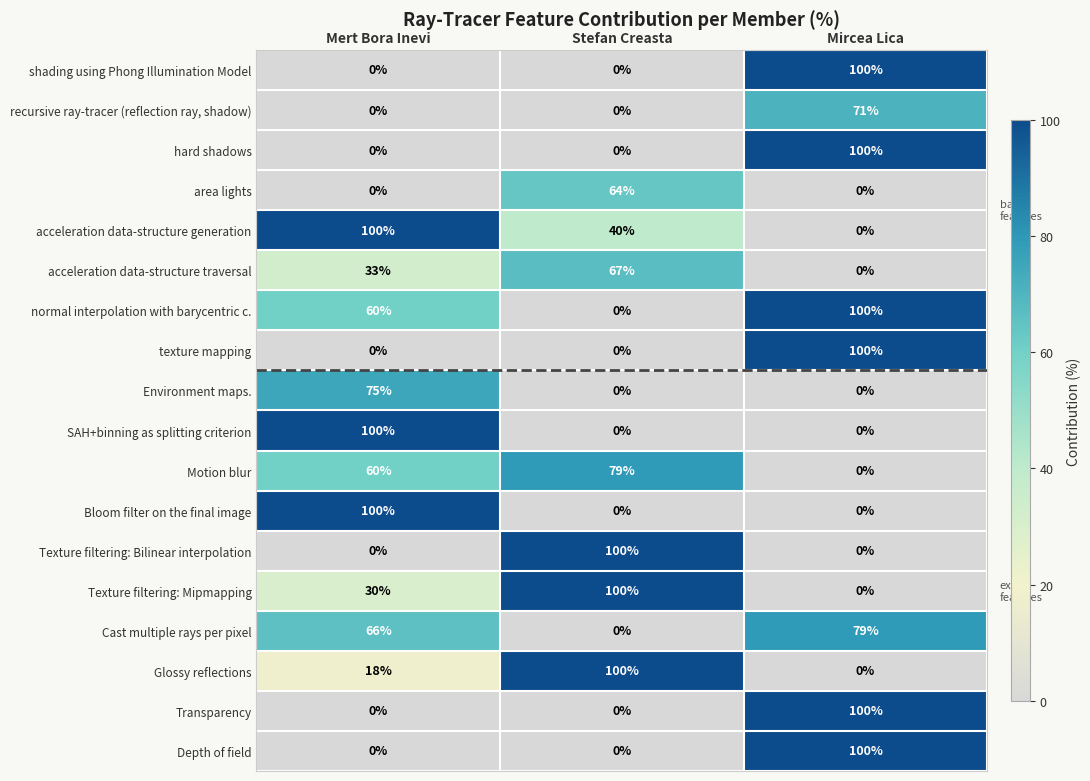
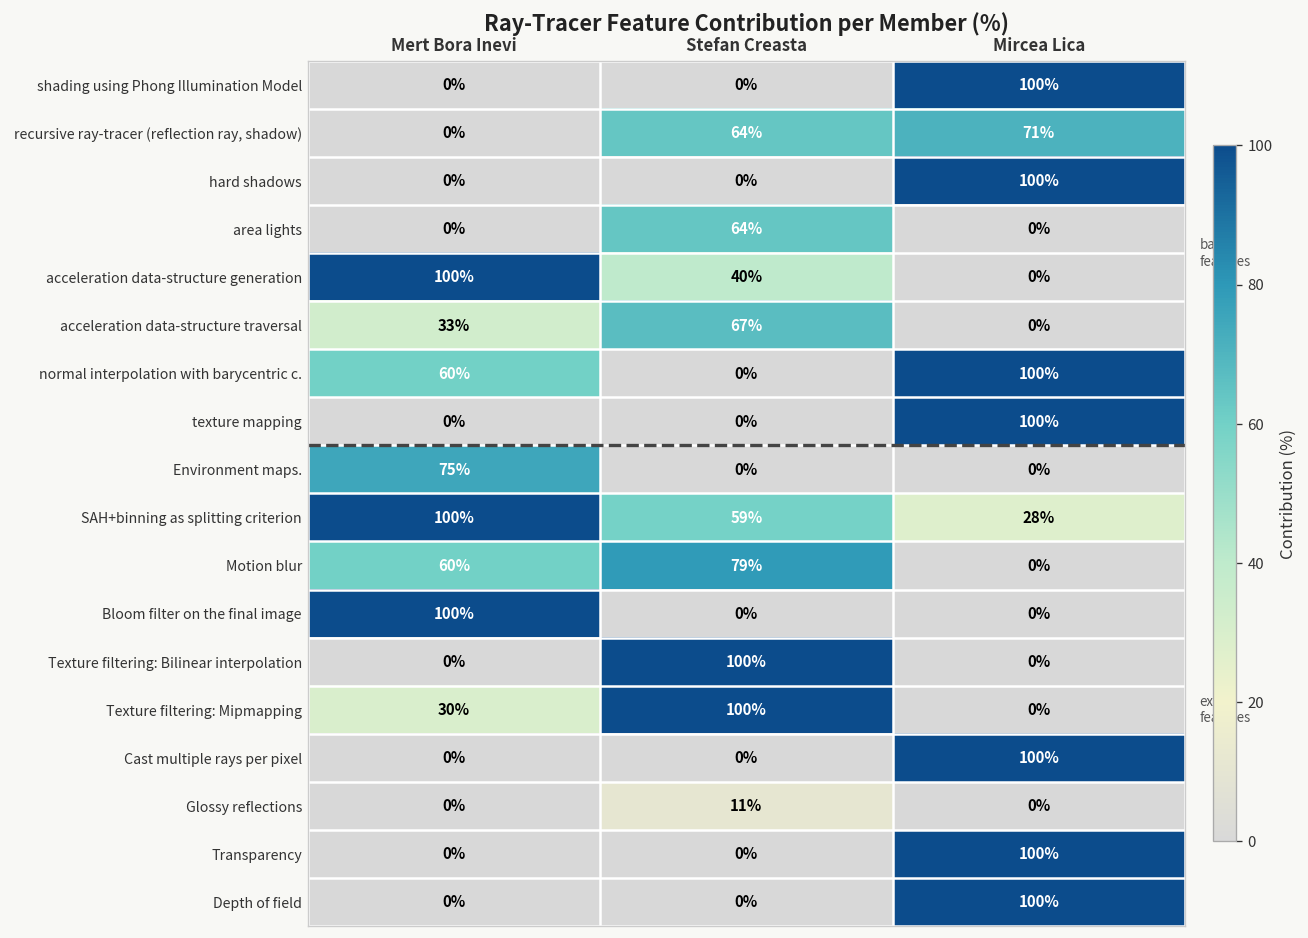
recursive ray-tracer (reflection ray, shadow), Stefan Creasta: 0% -> 64%
SAH+binning as splitting criterion, Stefan Creasta: 0% -> 59%
SAH+binning as splitting criterion, Mircea Lica: 0% -> 28%
Cast multiple rays per pixel, Mert Bora Inevi: 66% -> 0%
Cast multiple rays per pixel, Mircea Lica: 79% -> 100%
Glossy reflections, Mert Bora Inevi: 18% -> 0%
Glossy reflections, Stefan Creasta: 100% -> 11%
